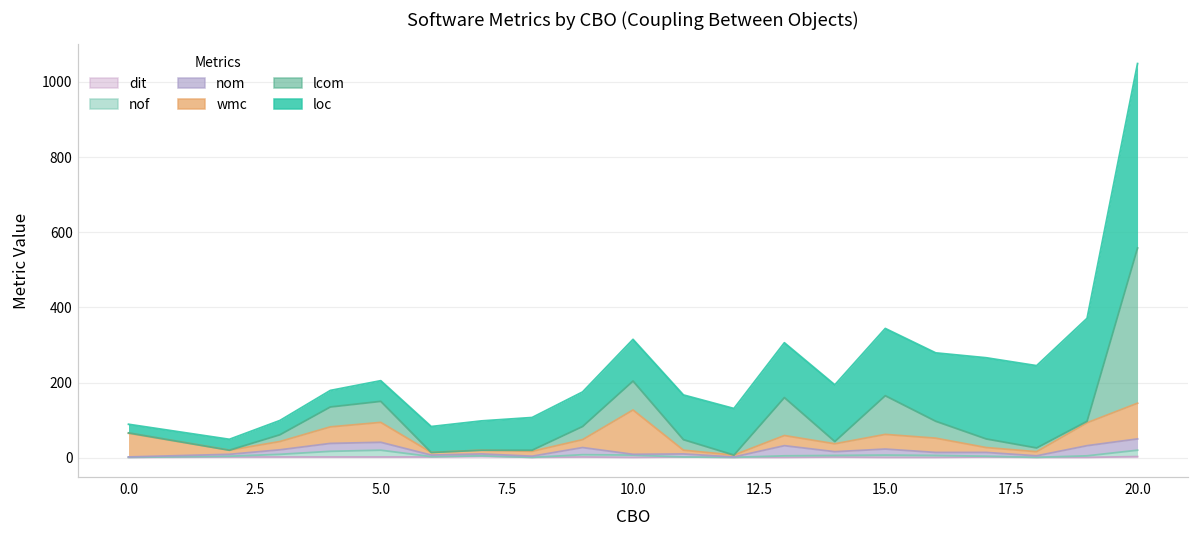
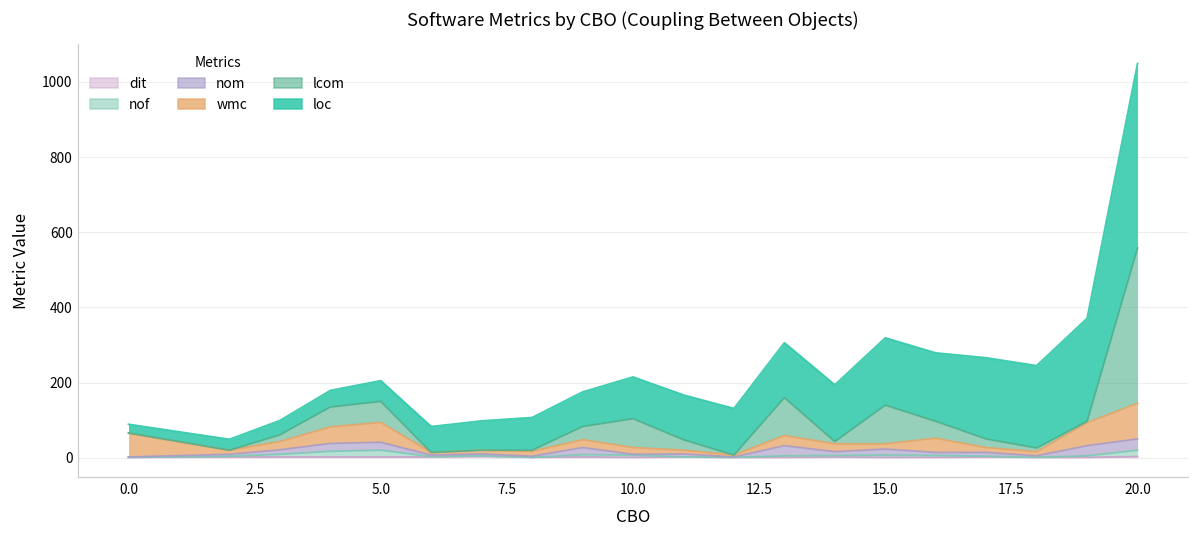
wmc, 10.0: 120 -> 20
wmc, 15.0: 40 -> 10
